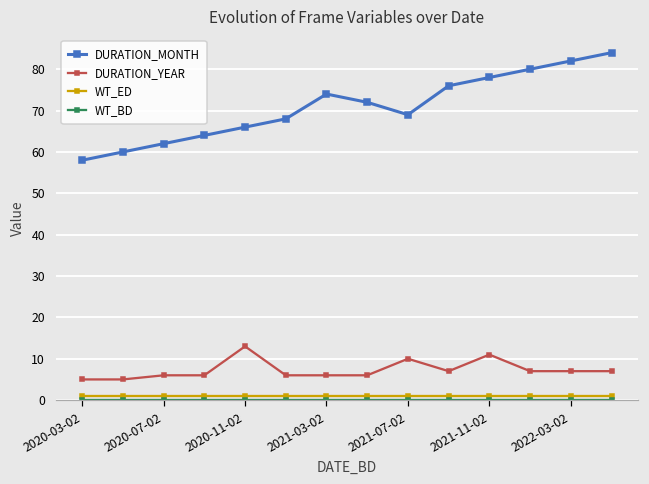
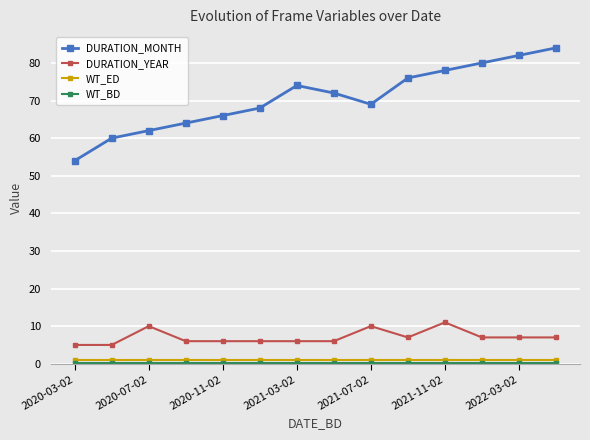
DURATION_MONTH, 2020-03-02: 58 -> 54
DURATION_YEAR, 2020-07-02: 6 -> 10
DURATION_YEAR, 2020-11-02: 13 -> 6
